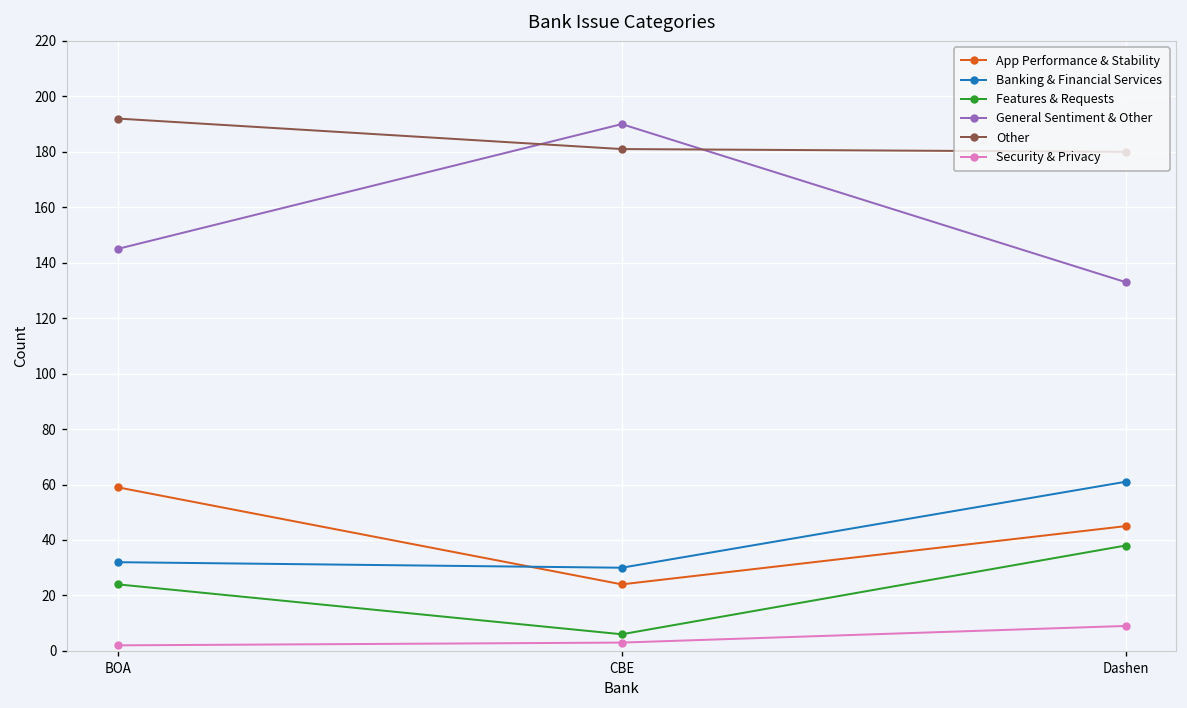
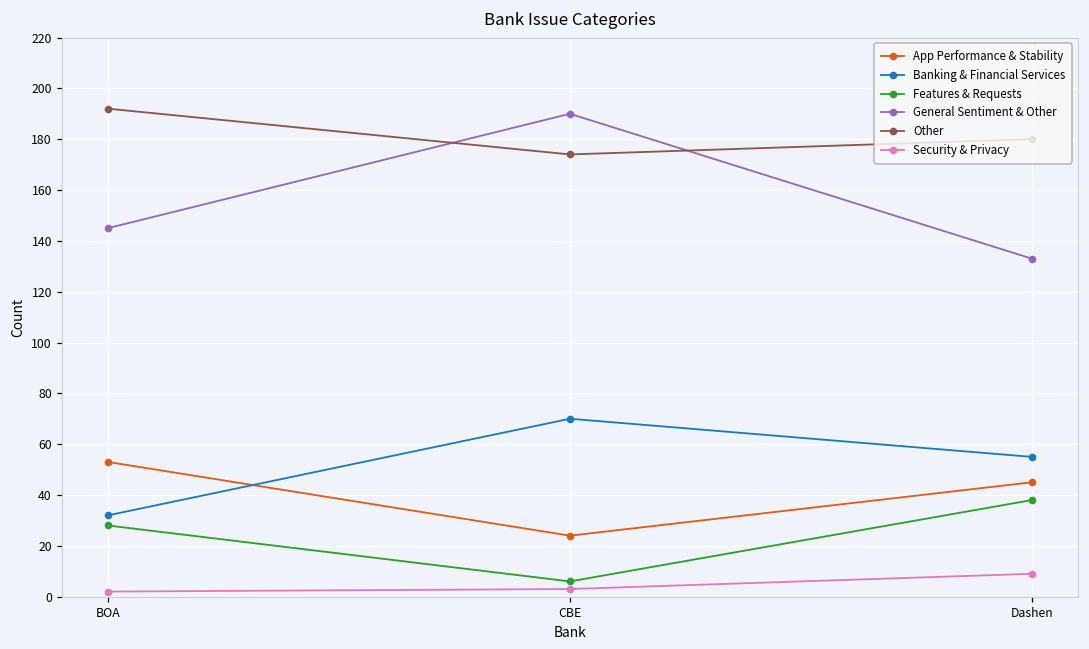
App Performance & Stability, BOA: 59 -> 53
Features & Requests, BOA: 24 -> 28
Banking & Financial Services, CBE: 30 -> 70
Other, CBE: 181 -> 174
Banking & Financial Services, Dashen: 61 -> 55
